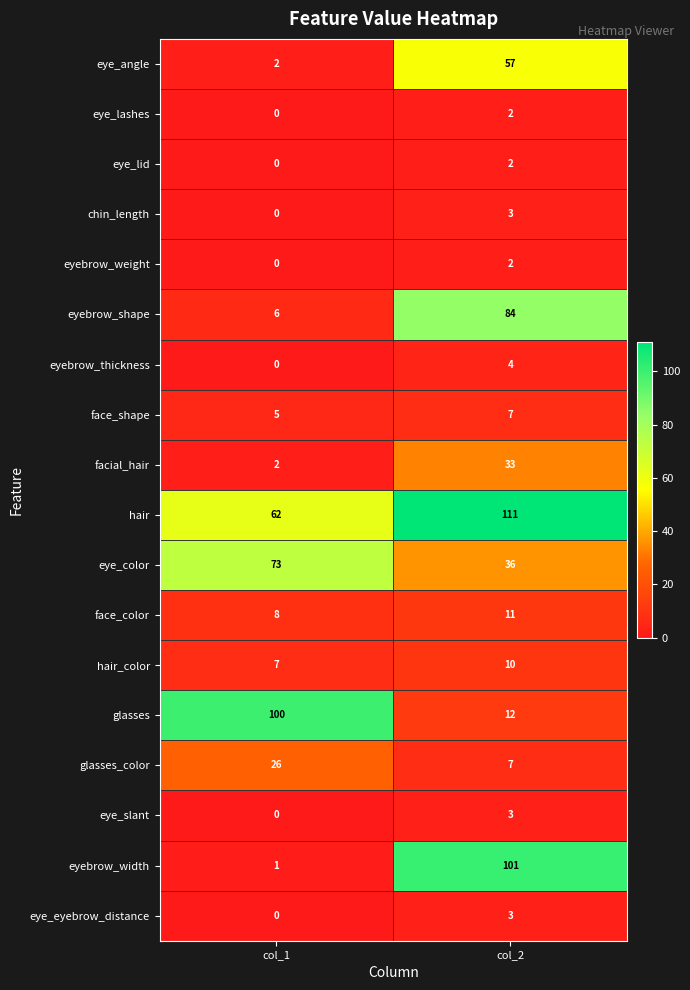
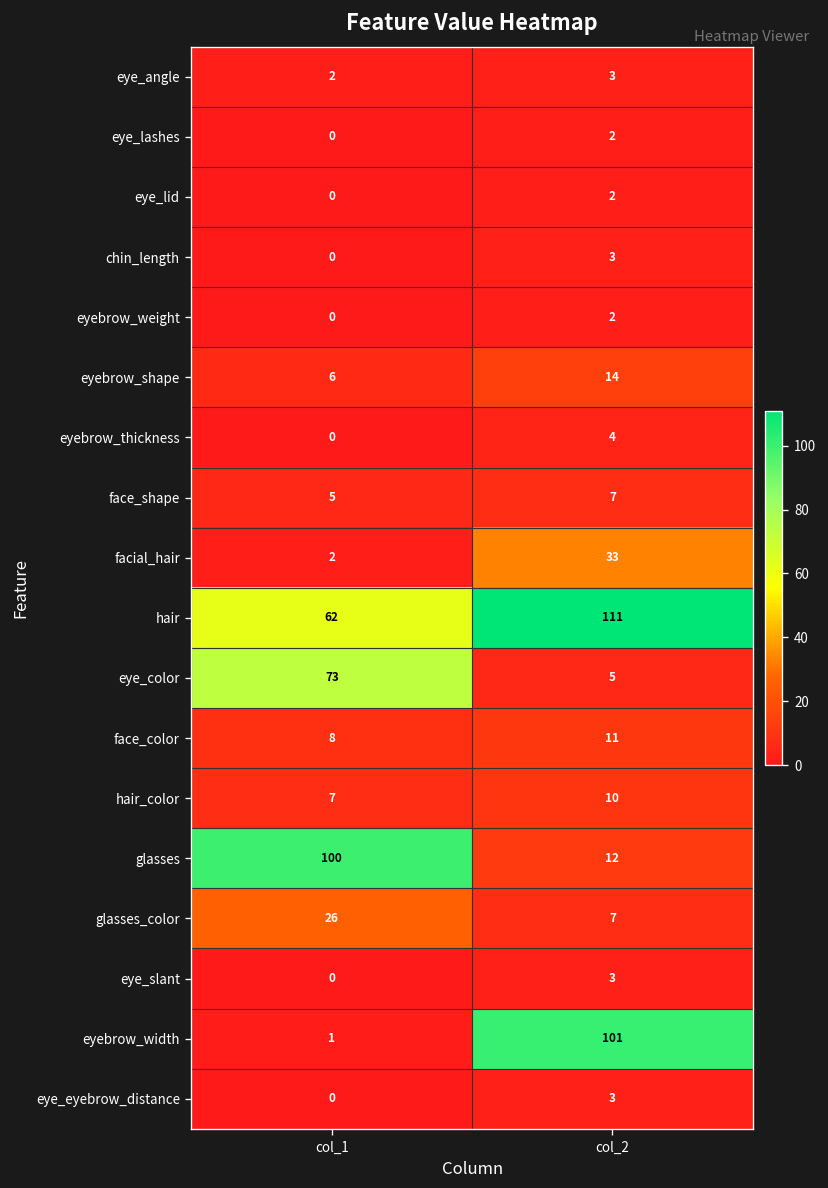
eye_angle, col_2: 57 -> 3
eyebrow_shape, col_2: 84 -> 14
eye_color, col_2: 36 -> 5
